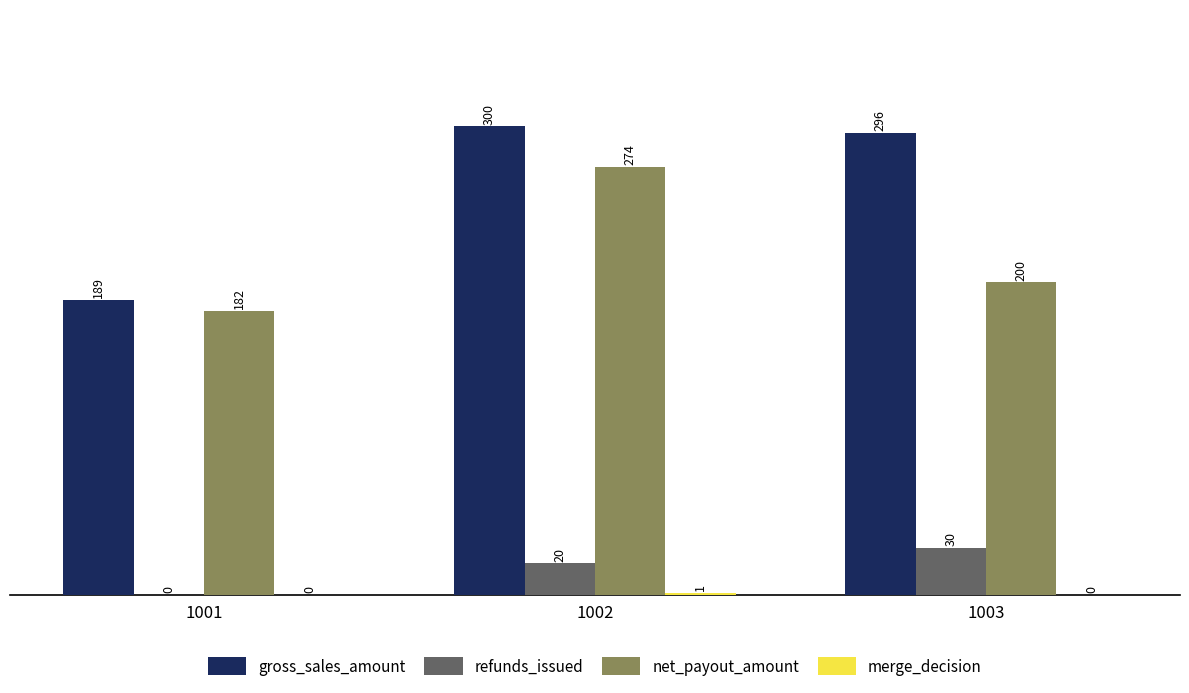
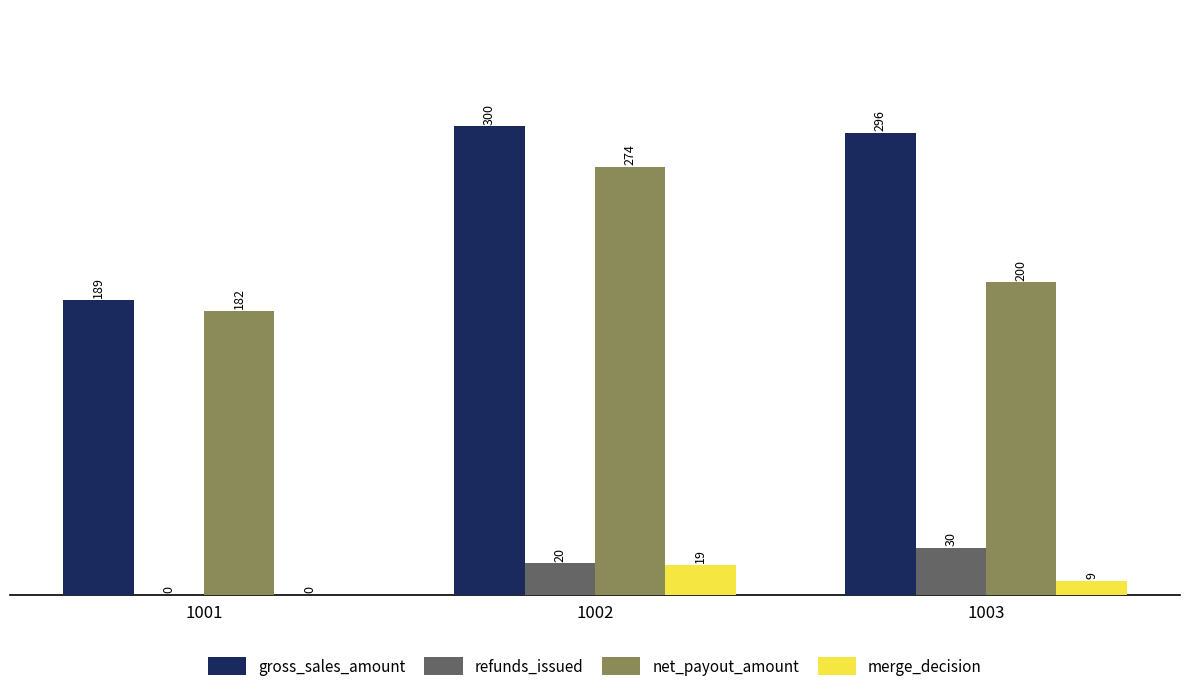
merge_decision, 1002: 1 -> 19
merge_decision, 1003: 0 -> 9
